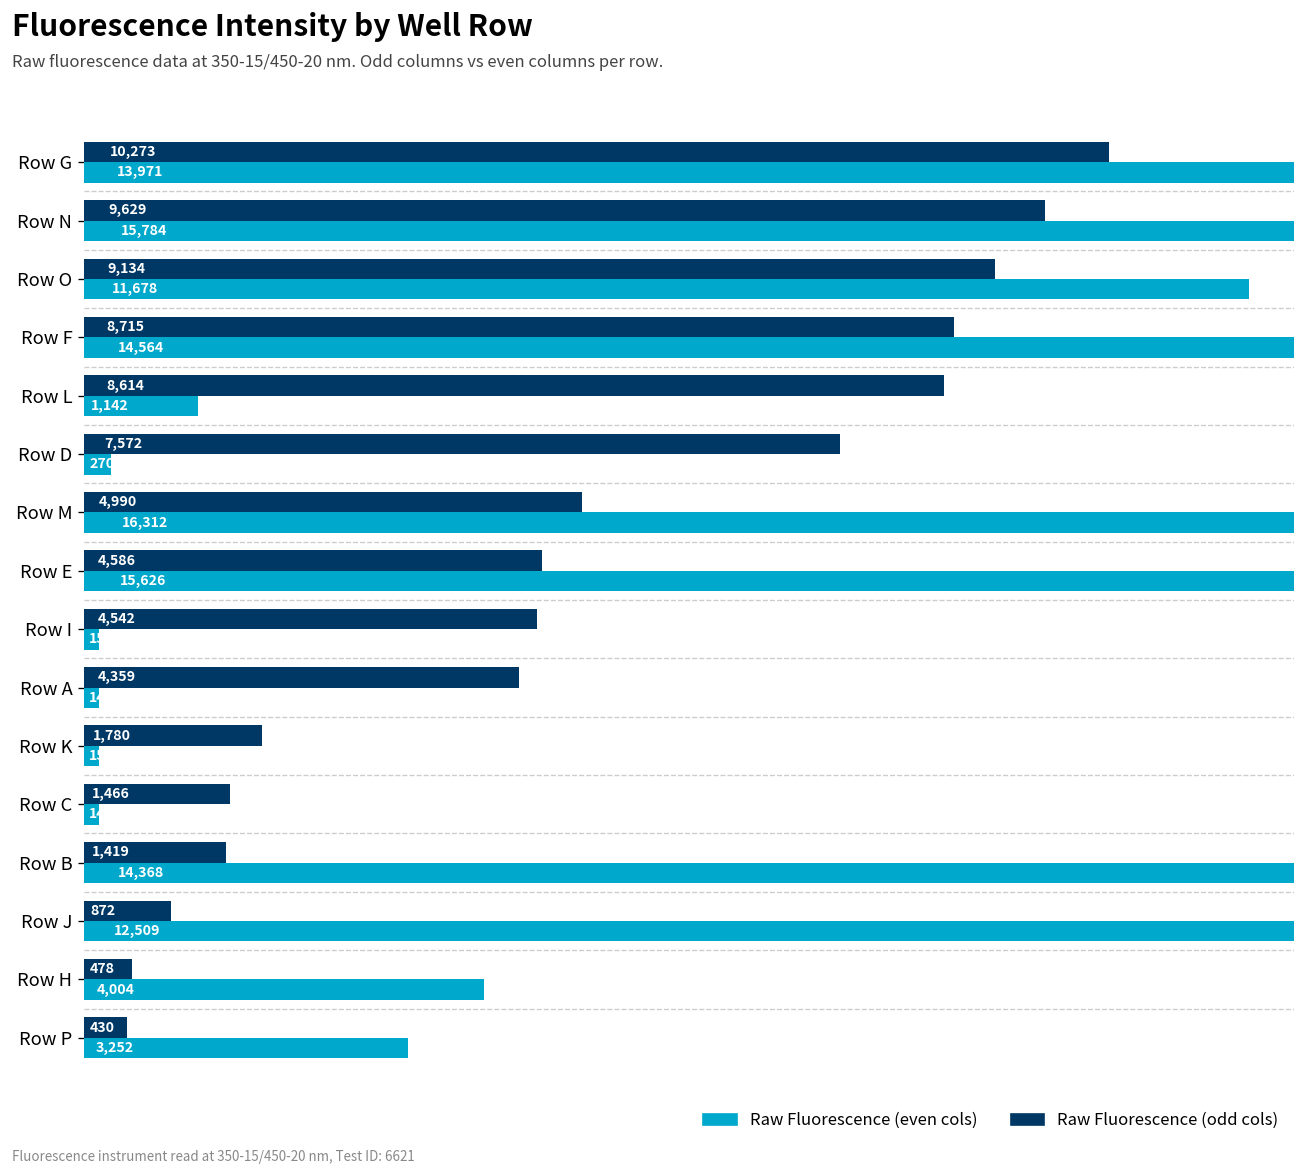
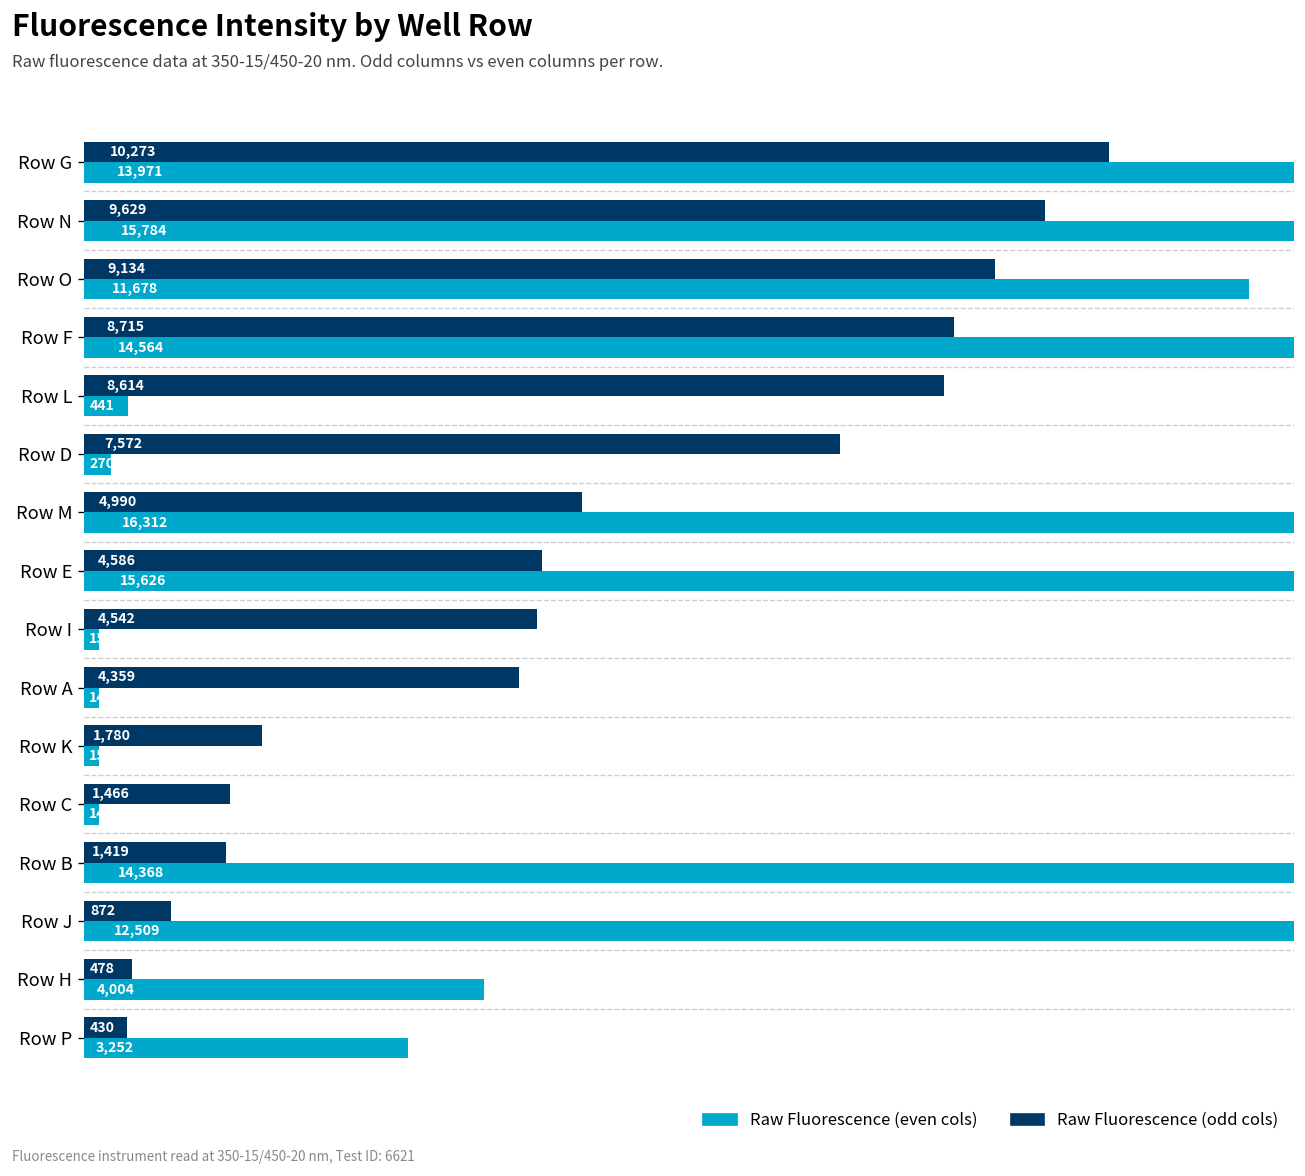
Raw Fluorescence (even cols), Row L: 1,142 -> 441
